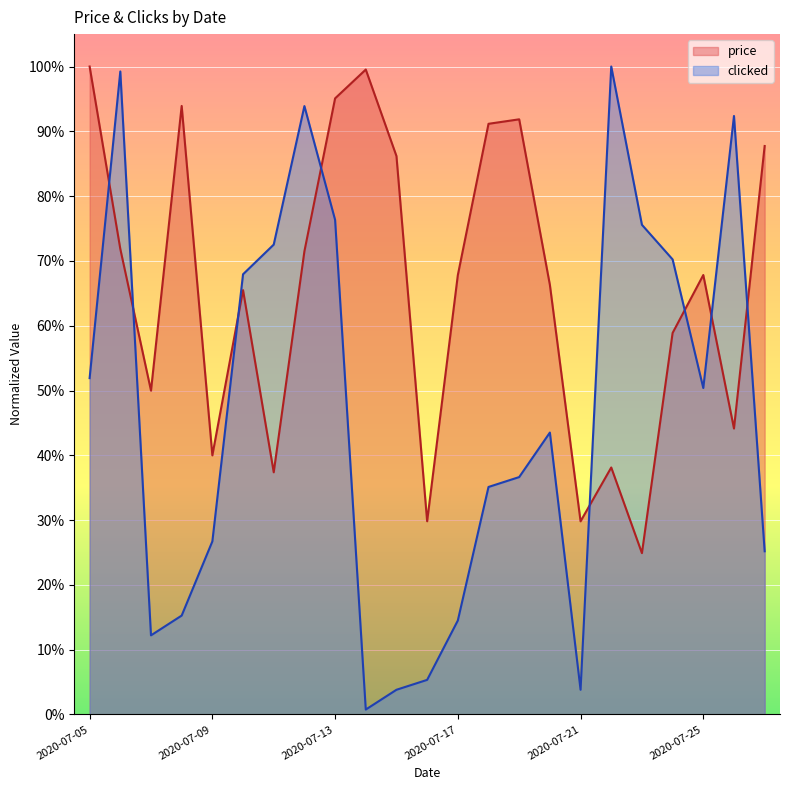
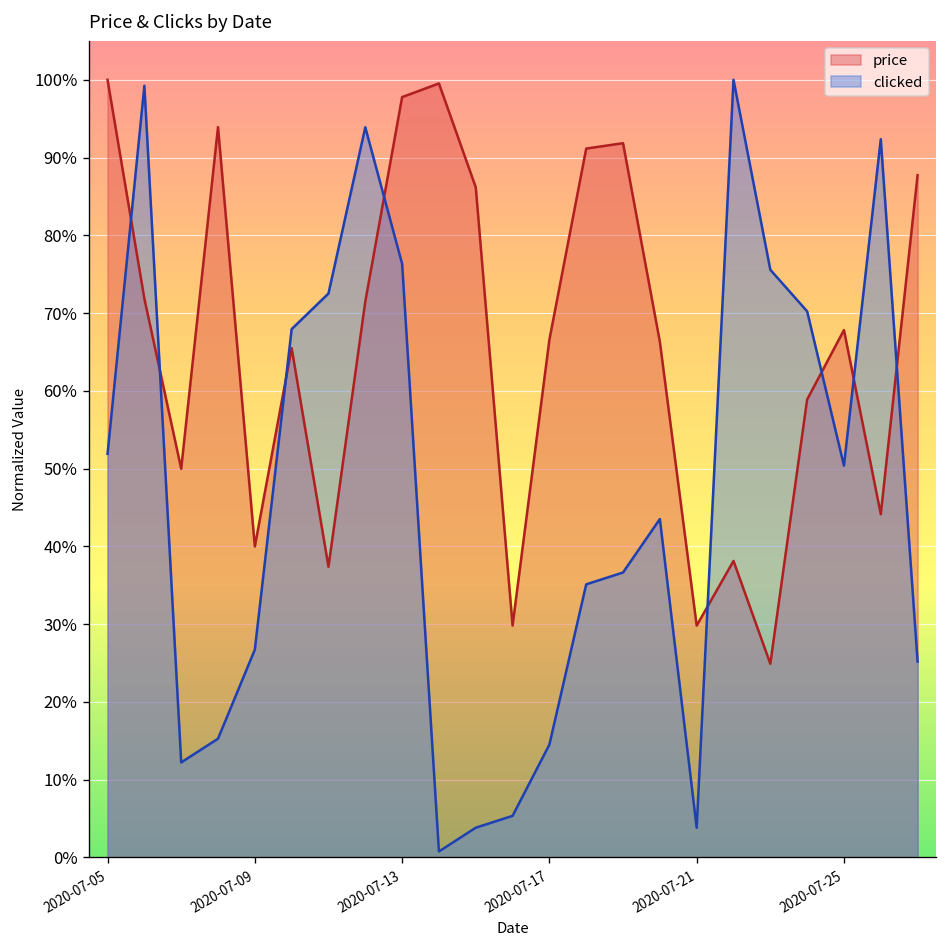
price, 2020-07-13: 95% -> 98%
price, 2020-07-17: 68% -> 67%
